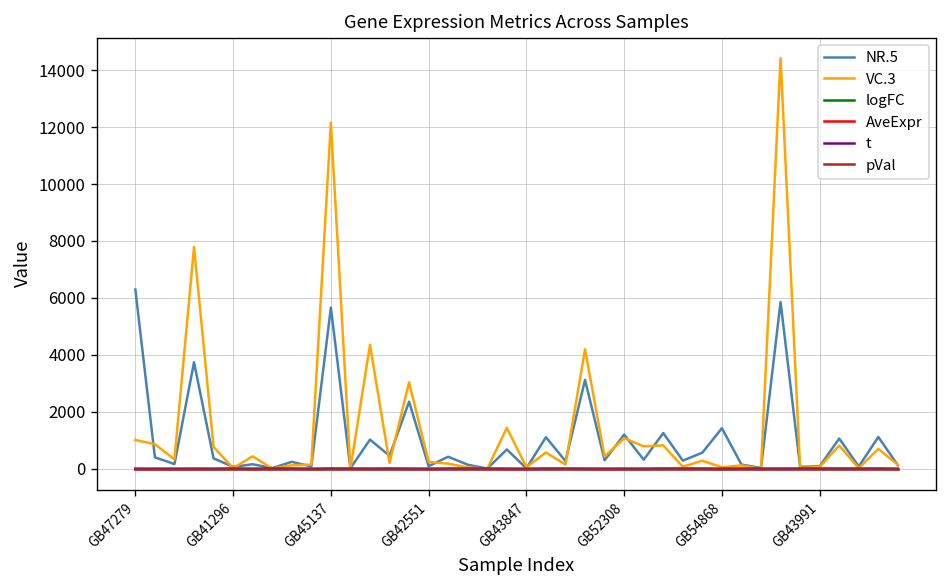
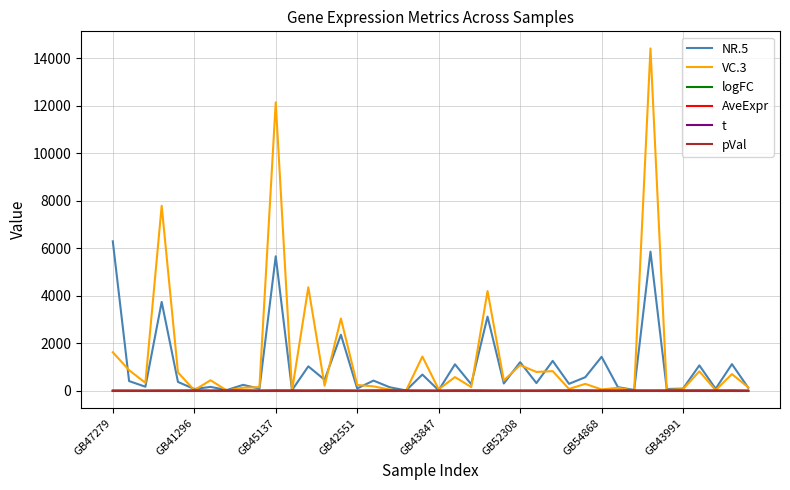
VC.3, GB47279: 1000 -> 1600
